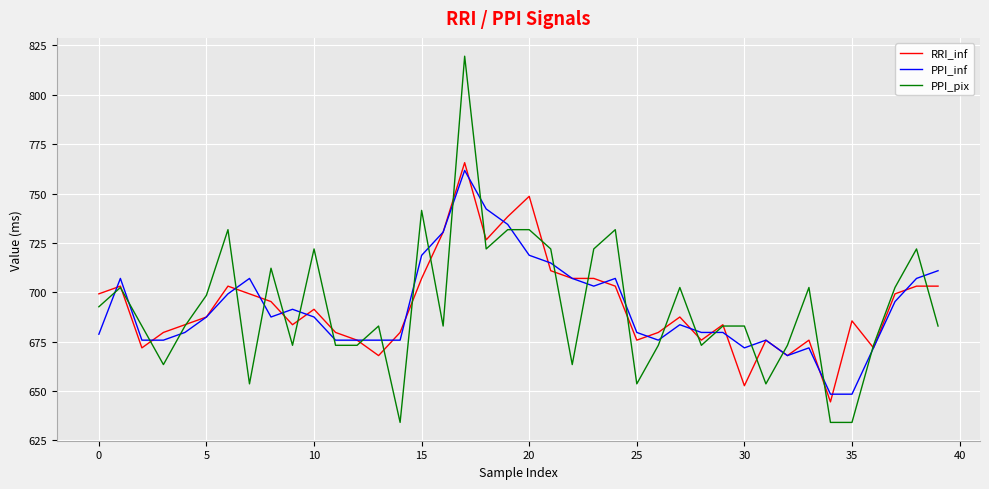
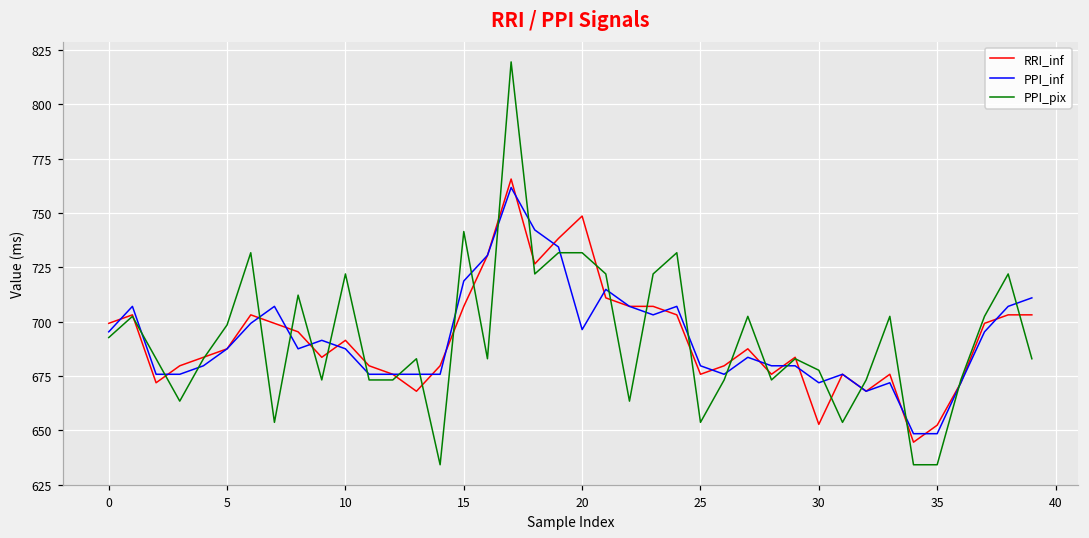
PPI_inf, 0: 679 -> 695
PPI_inf, 20: 719 -> 696
PPI_pix, 30: 683 -> 678
RRI_inf, 35: 686 -> 652
